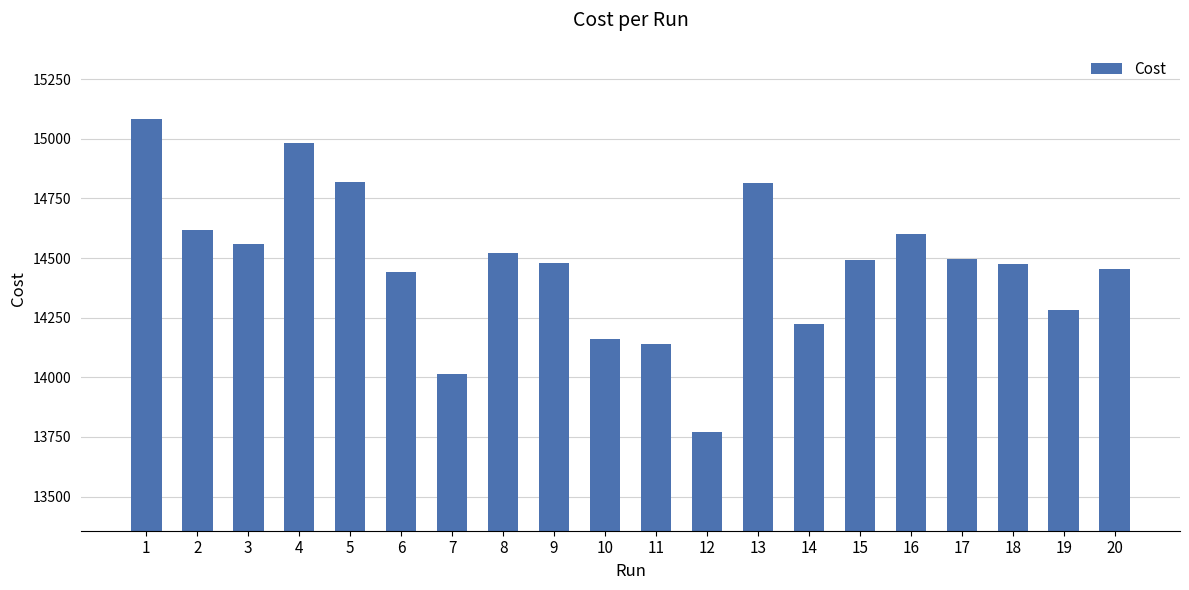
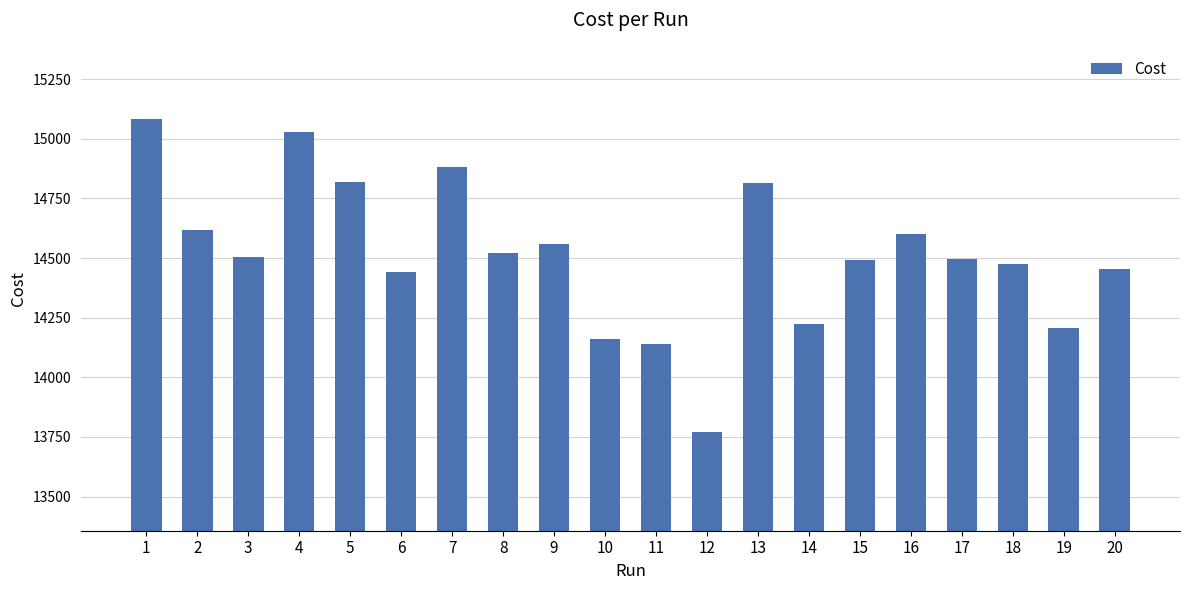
3: 14560 -> 14500
4: 14980 -> 15030
7: 14020 -> 14880
9: 14480 -> 14560
19: 14280 -> 14210
